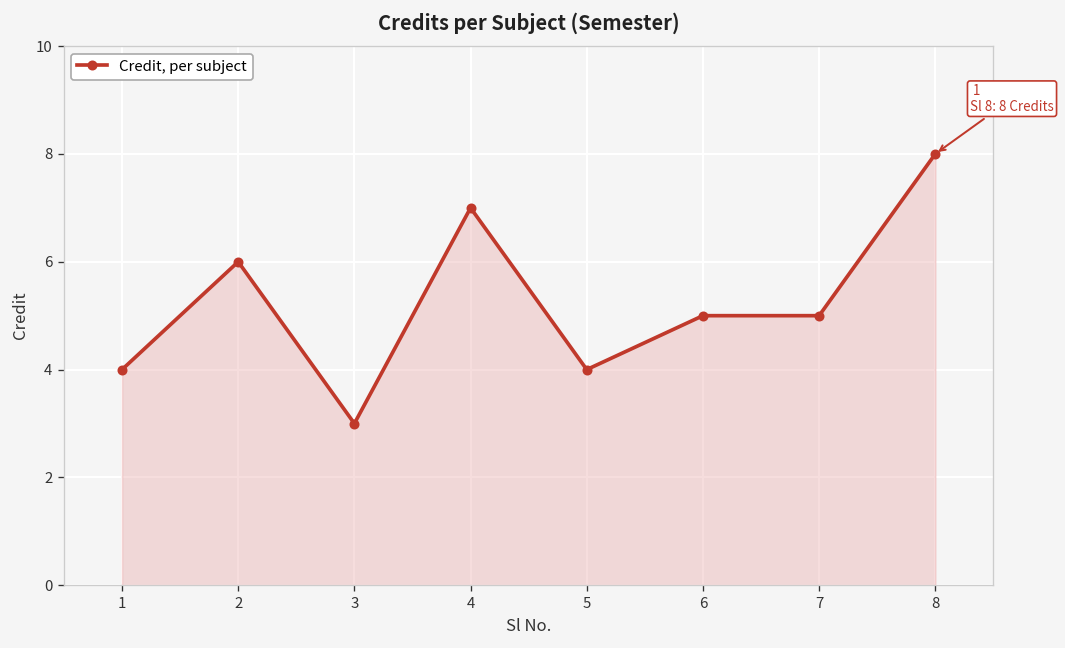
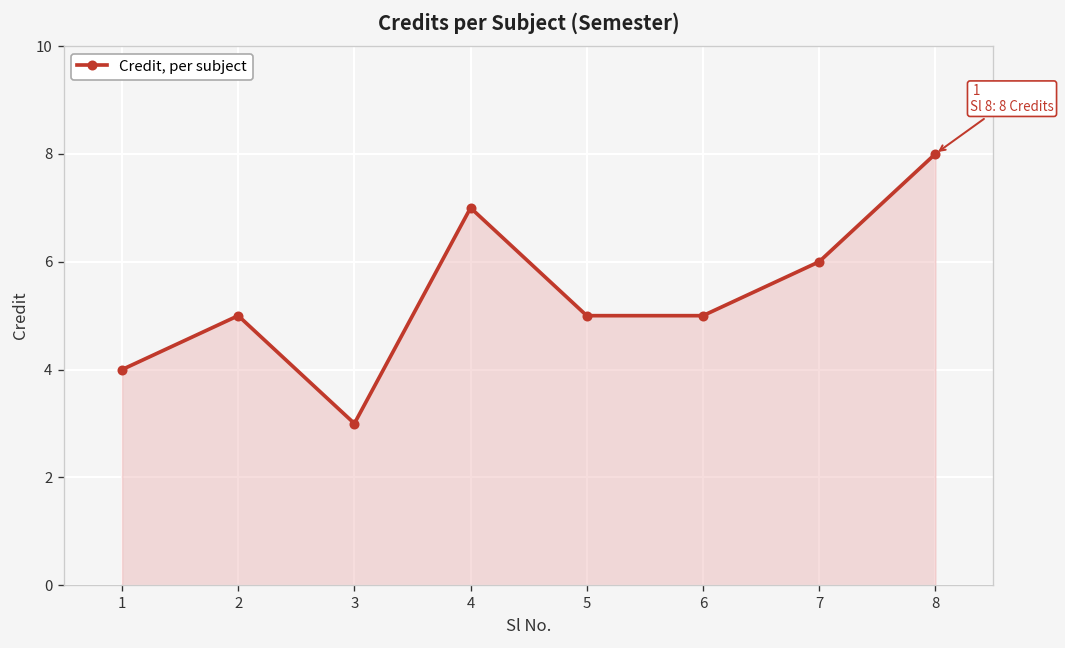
2: 6 -> 5
5: 4 -> 5
7: 5 -> 6
